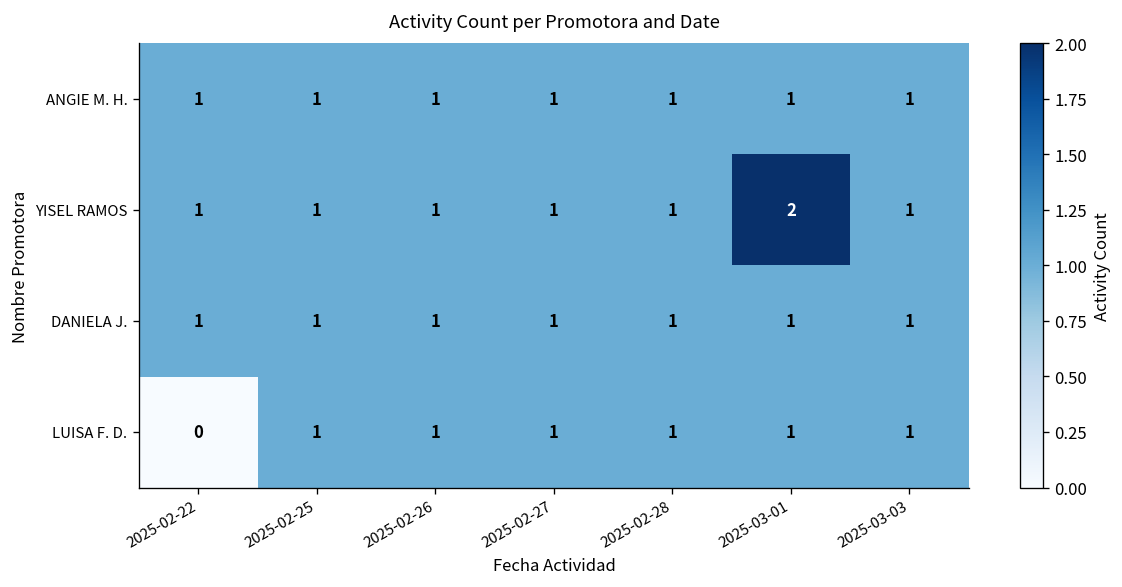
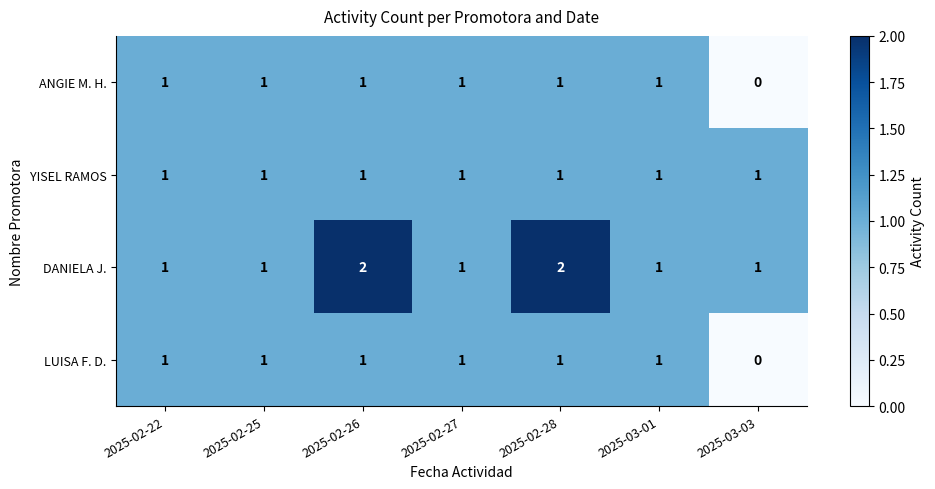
ANGIE M. H., 2025-03-03: 1 -> 0
YISEL RAMOS, 2025-03-01: 2 -> 1
DANIELA J., 2025-02-26: 1 -> 2
DANIELA J., 2025-02-28: 1 -> 2
LUISA F. D., 2025-02-22: 0 -> 1
LUISA F. D., 2025-03-03: 1 -> 0
